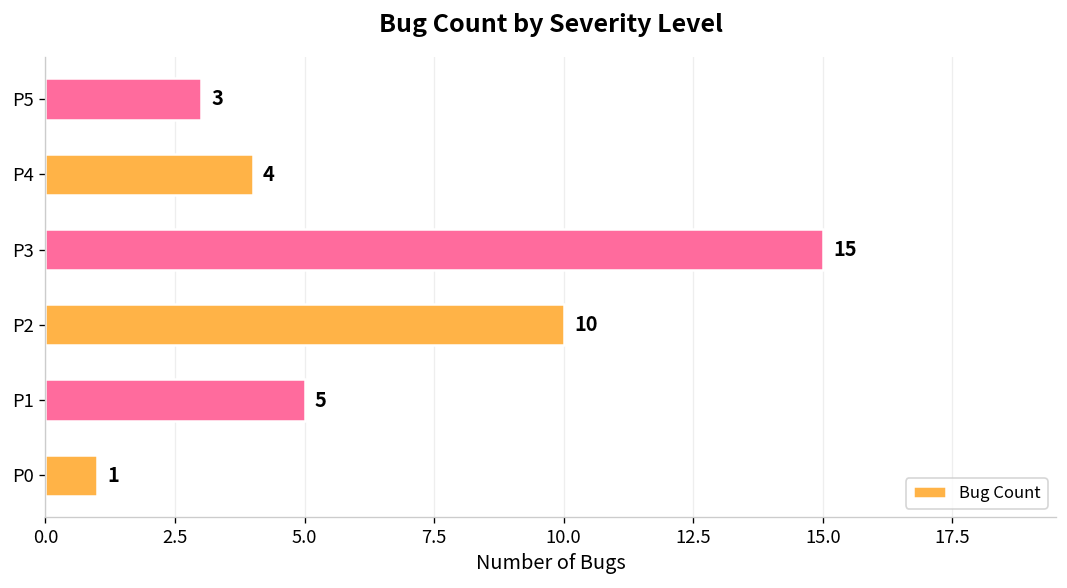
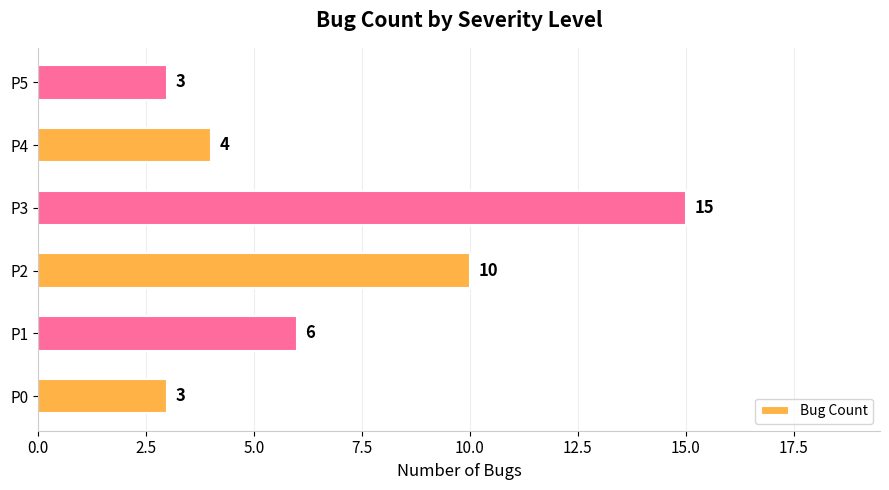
P1: 5 -> 6
P0: 1 -> 3
